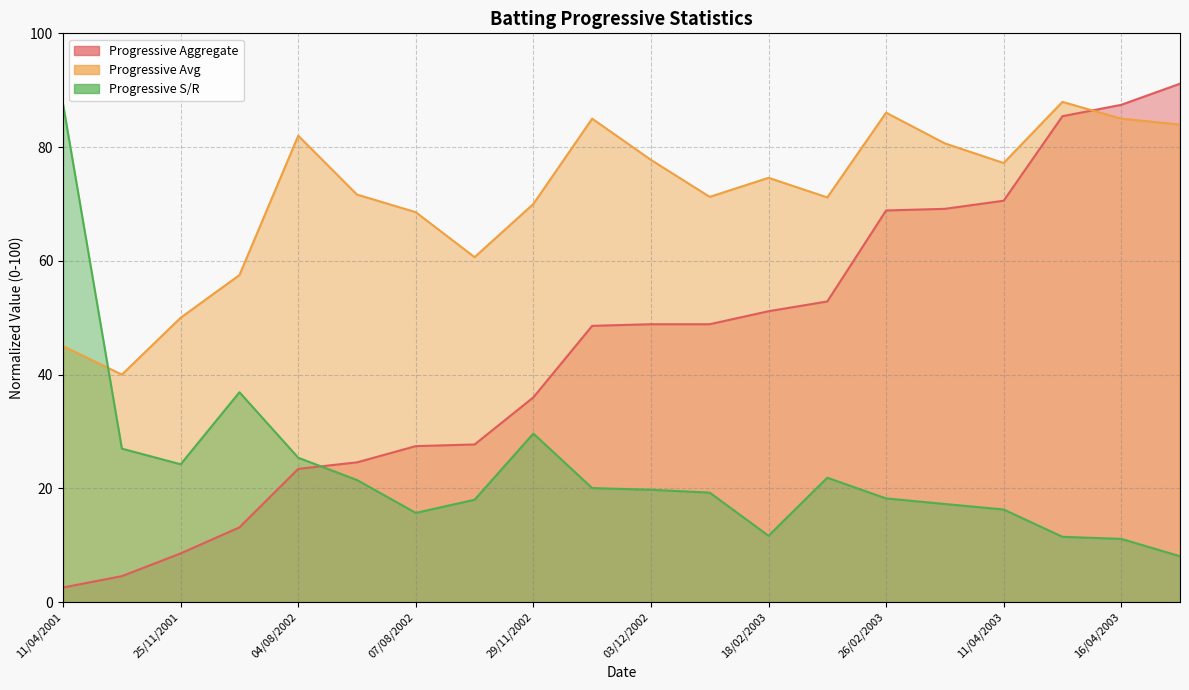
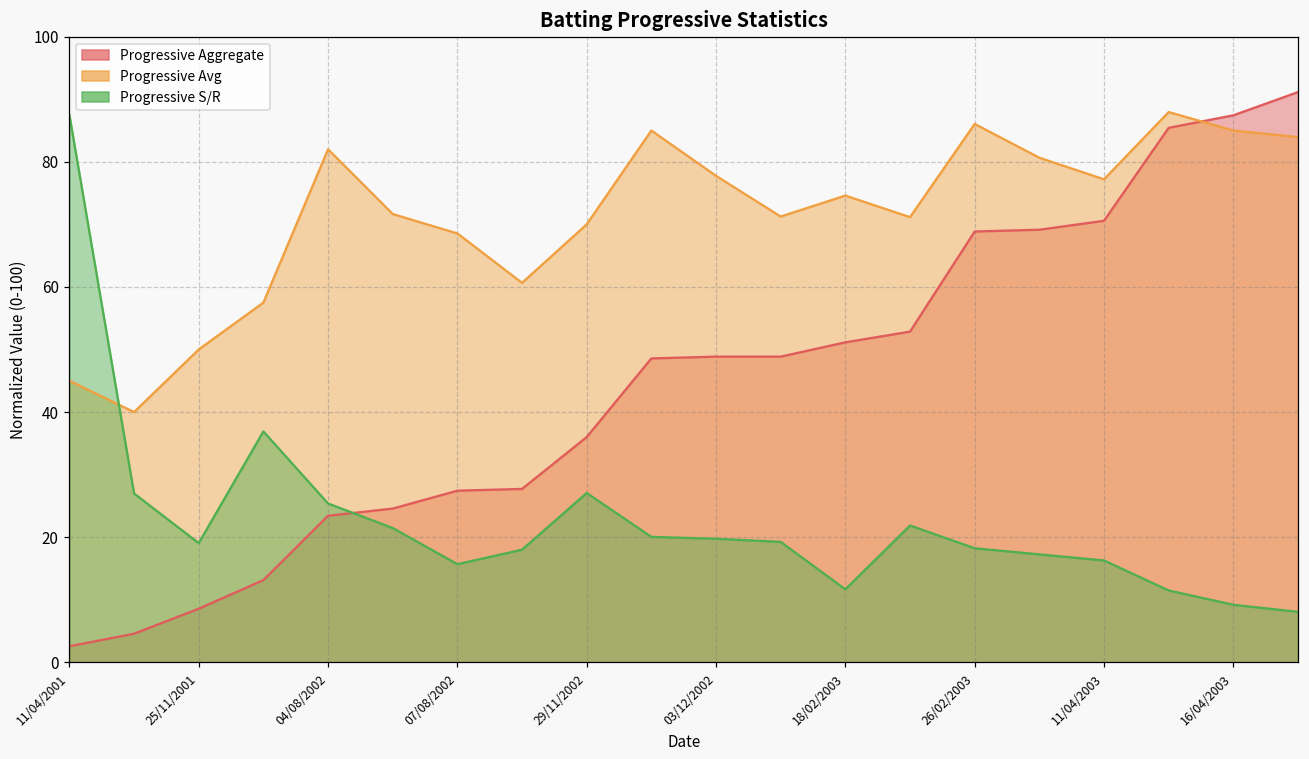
Progressive S/R, 25/11/2001: 24 -> 19
Progressive S/R, 29/11/2002: 30 -> 27
Progressive S/R, 16/04/2003: 11 -> 9
